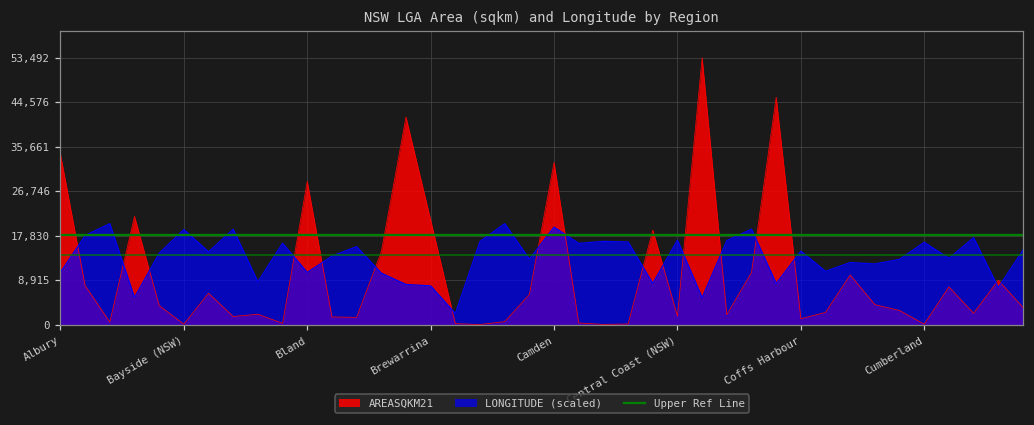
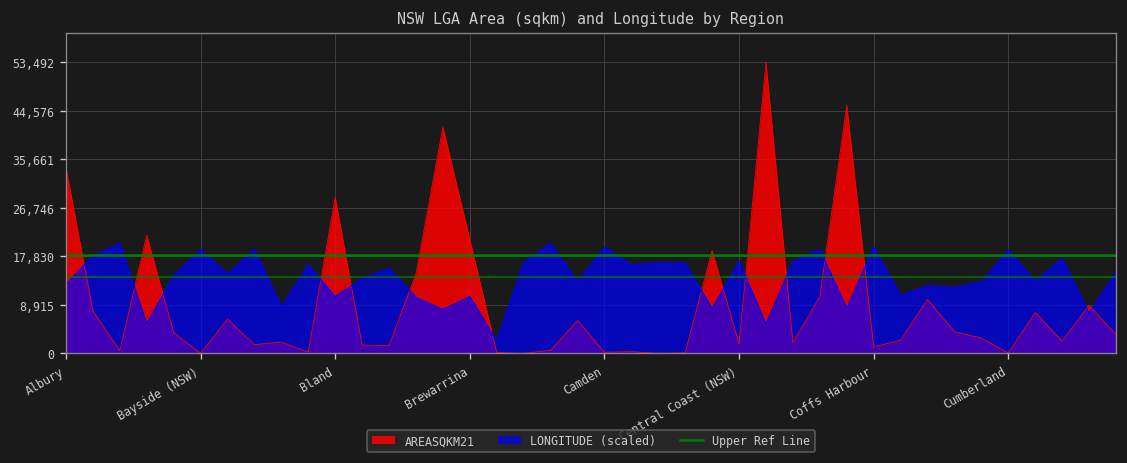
LONGITUDE (scaled), Albury: 10,000 -> 13,000
LONGITUDE (scaled), Brewarrina: 8,000 -> 10,000
AREASQKM21, Camden: 32,000 -> 0
LONGITUDE (scaled), Coffs Harbour: 15,000 -> 20,000
LONGITUDE (scaled), Cumberland: 16,000 -> 19,000
